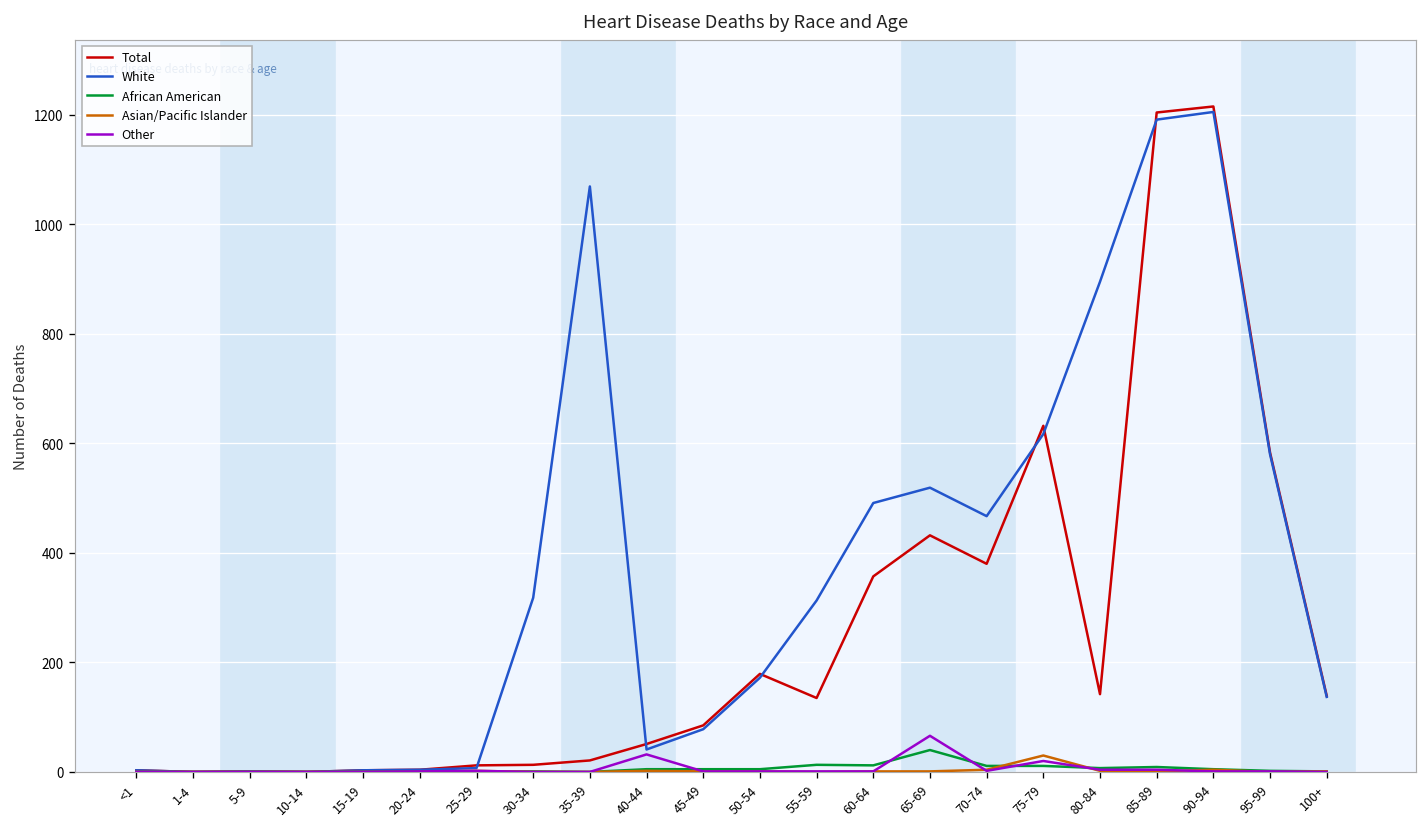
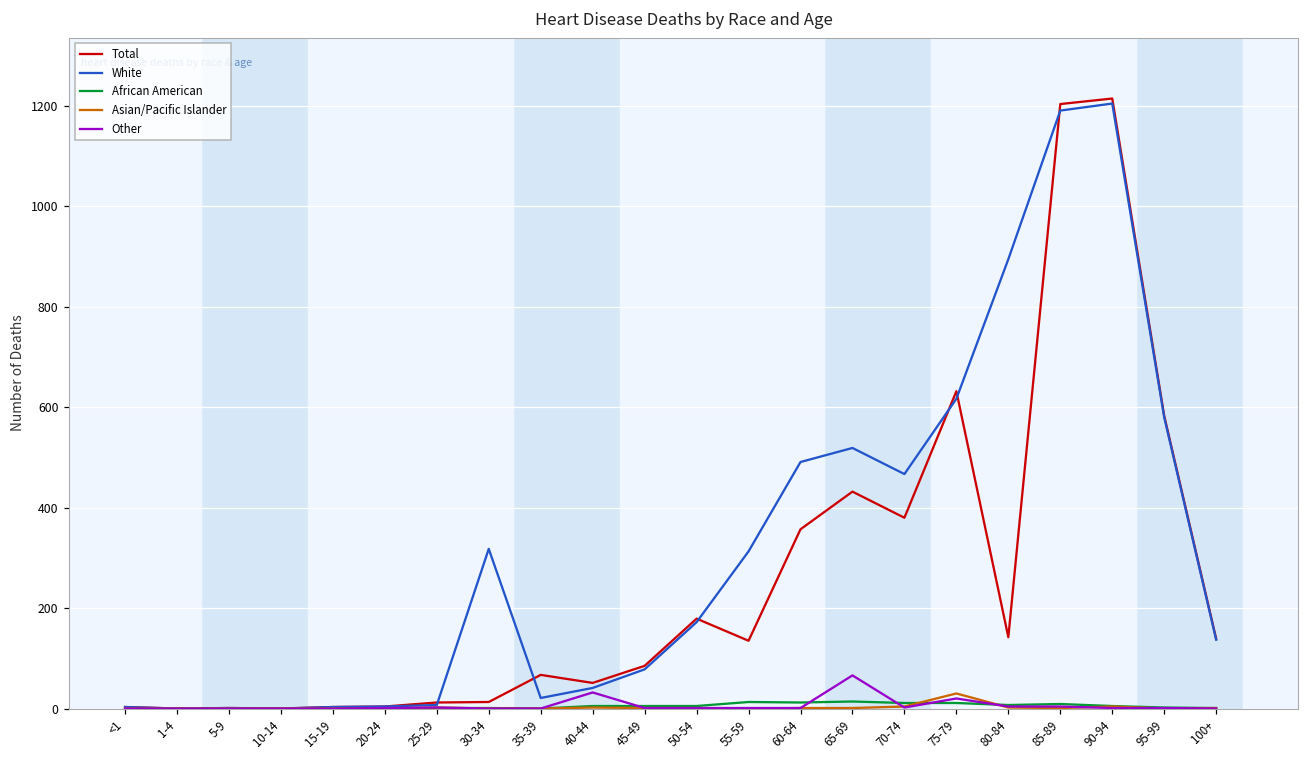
Total, 35-39: 20 -> 70
White, 35-39: 1070 -> 20
African American, 65-69: 40 -> 10
